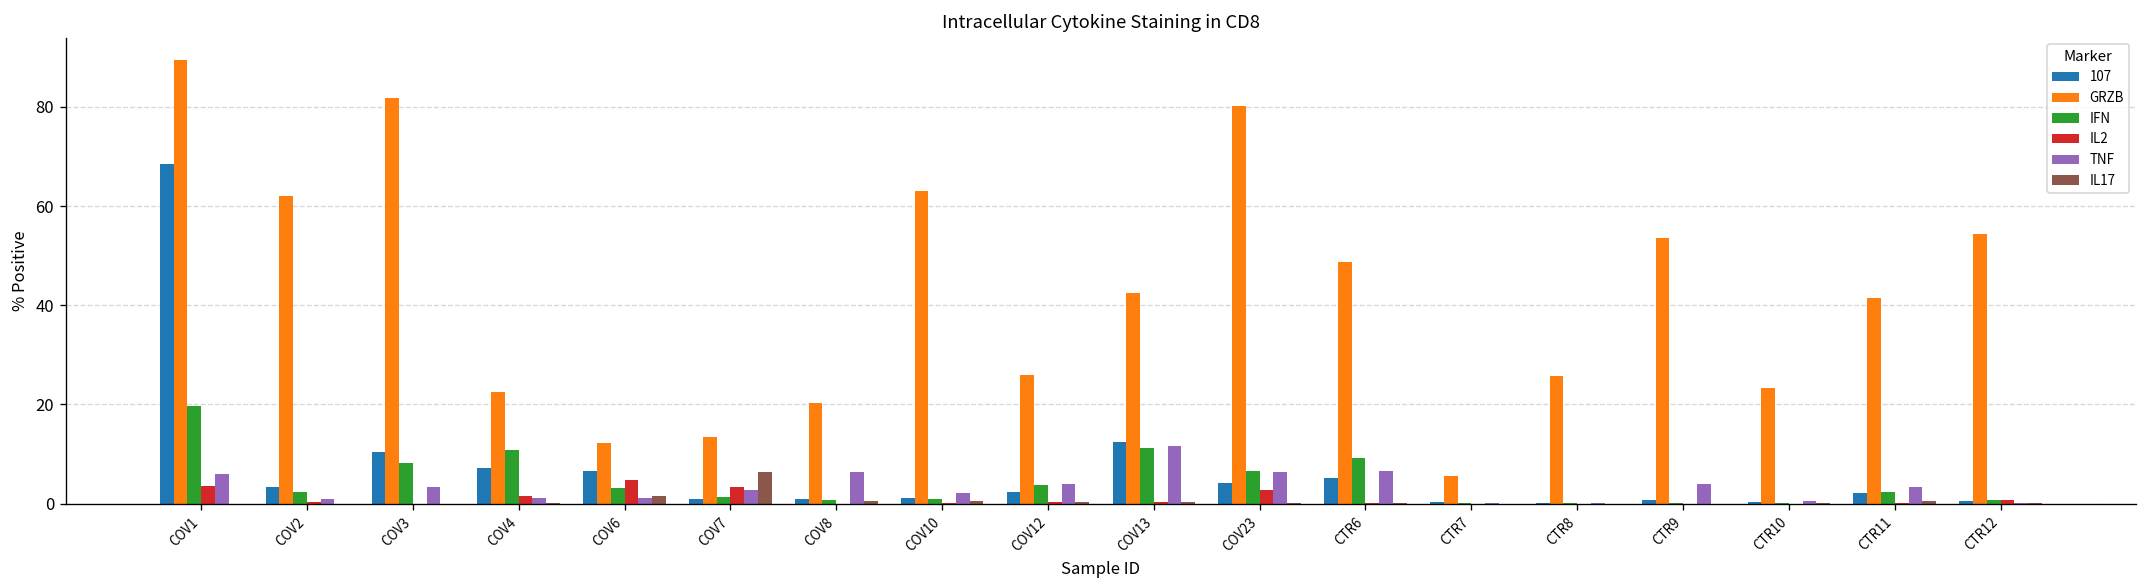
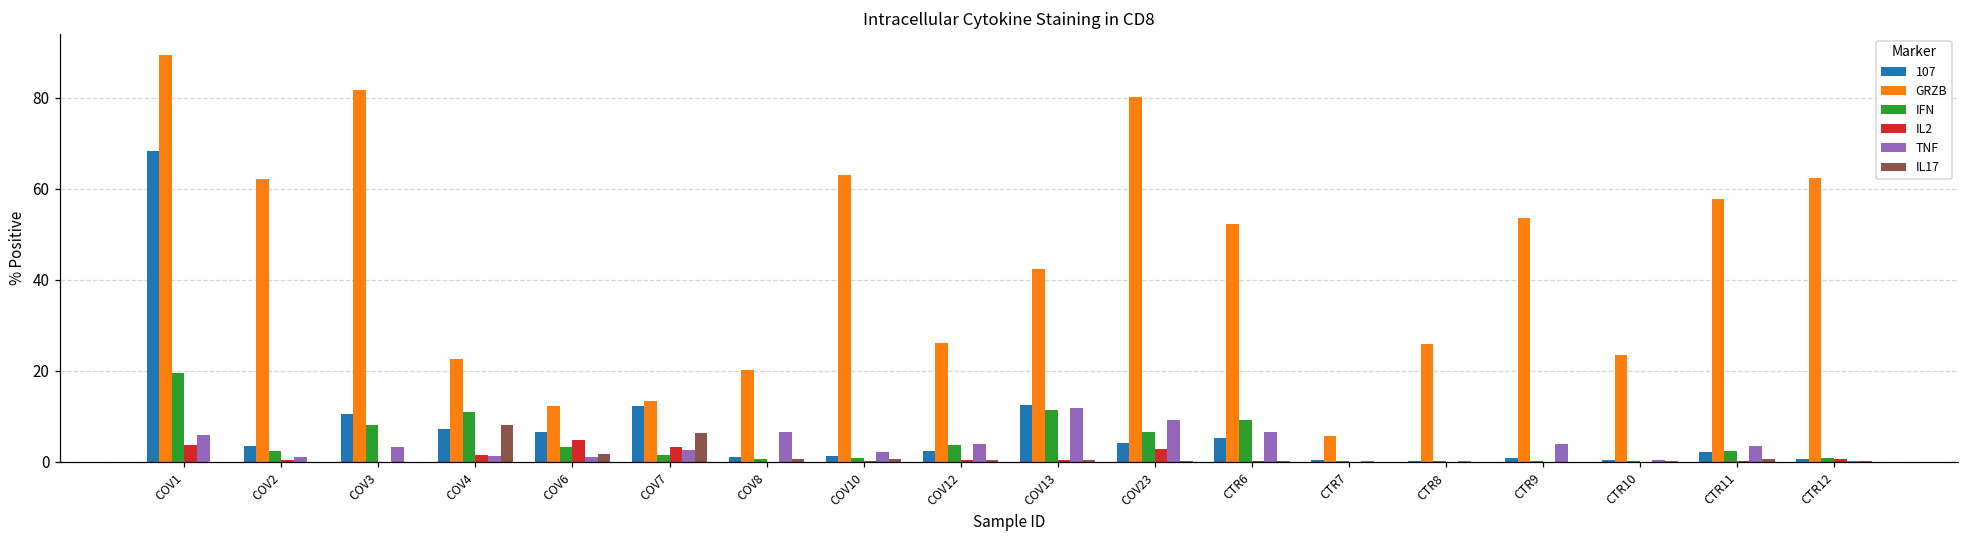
IL17, COV4: 0 -> 8
107, COV7: 1 -> 12
TNF, COV23: 6 -> 9
GRZB, CTR6: 49 -> 52
GRZB, CTR11: 42 -> 58
GRZB, CTR12: 54 -> 62
